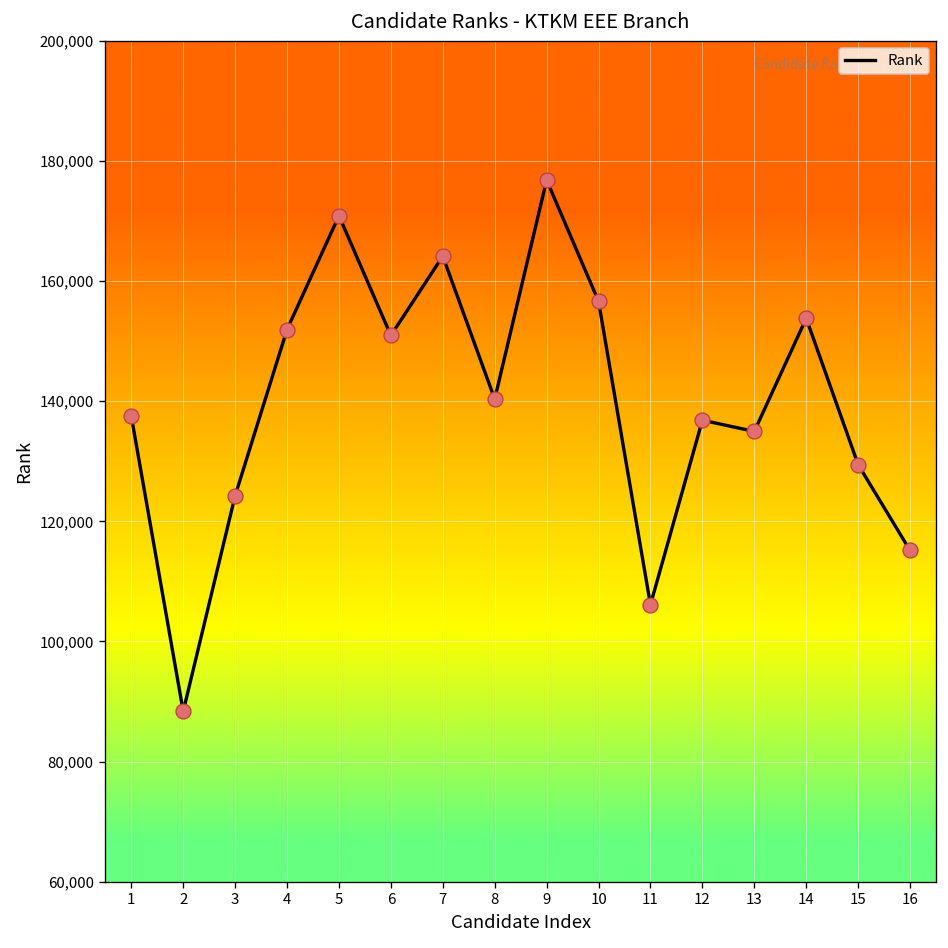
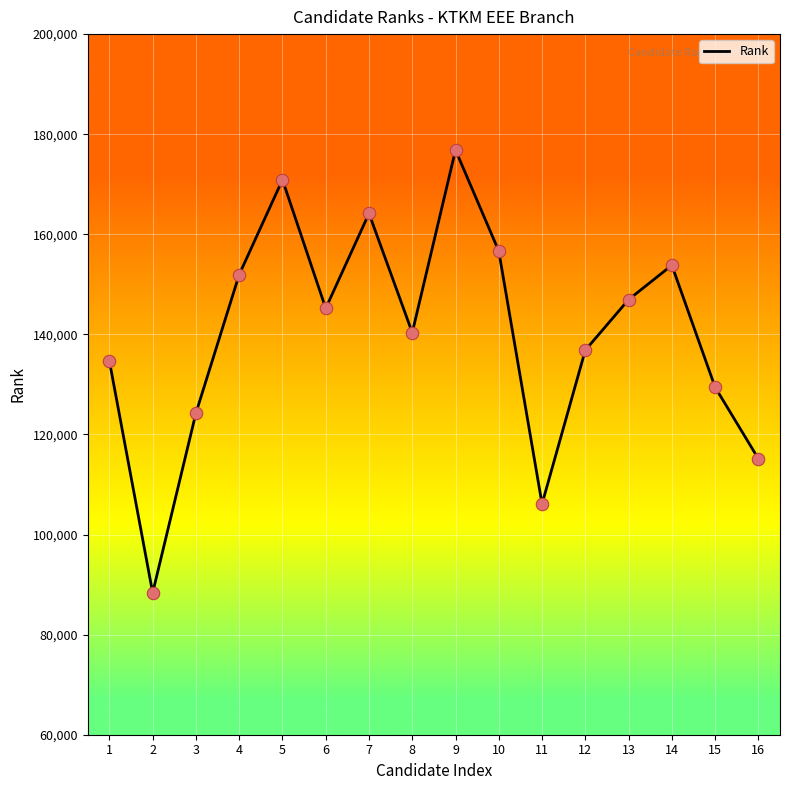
1: 138,000 -> 135,000
6: 151,000 -> 145,000
13: 135,000 -> 147,000
